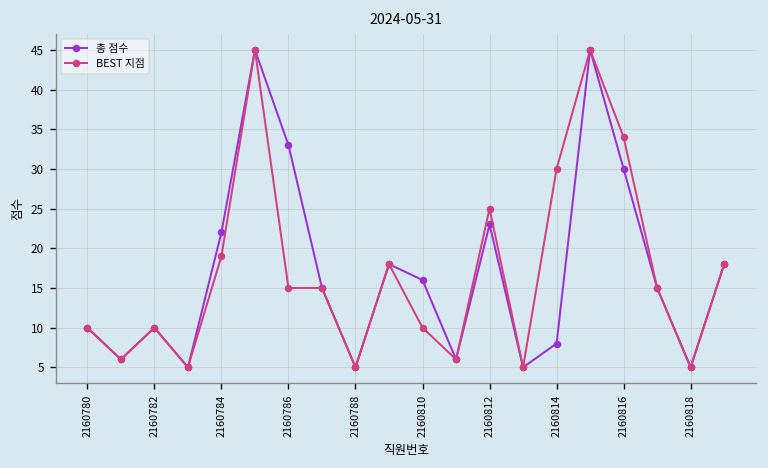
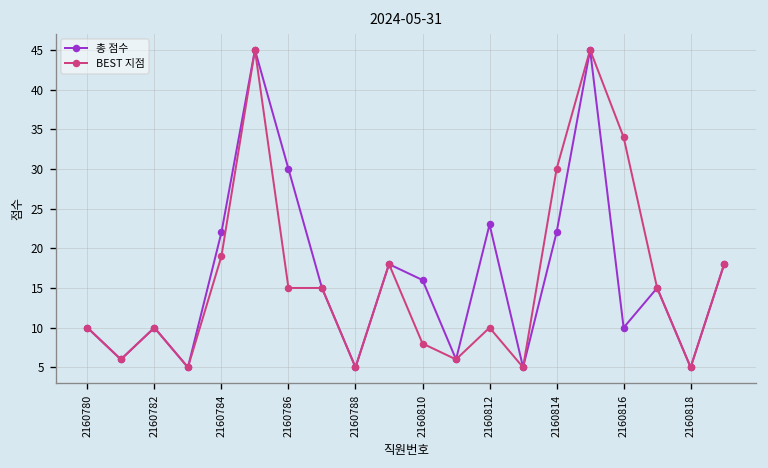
총 점수, 2160786: 33 -> 30
BEST 지점, 2160810: 10 -> 8
BEST 지점, 2160812: 25 -> 10
총 점수, 2160814: 8 -> 22
총 점수, 2160816: 30 -> 10
